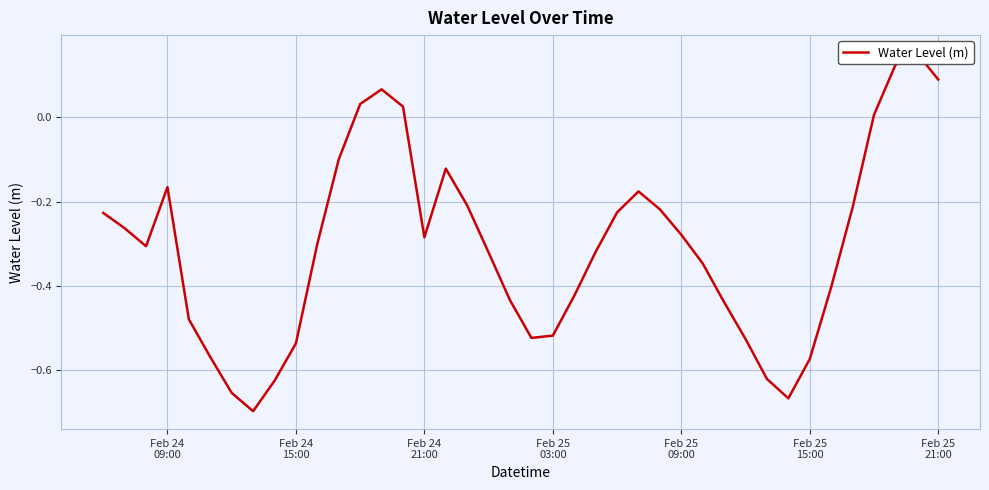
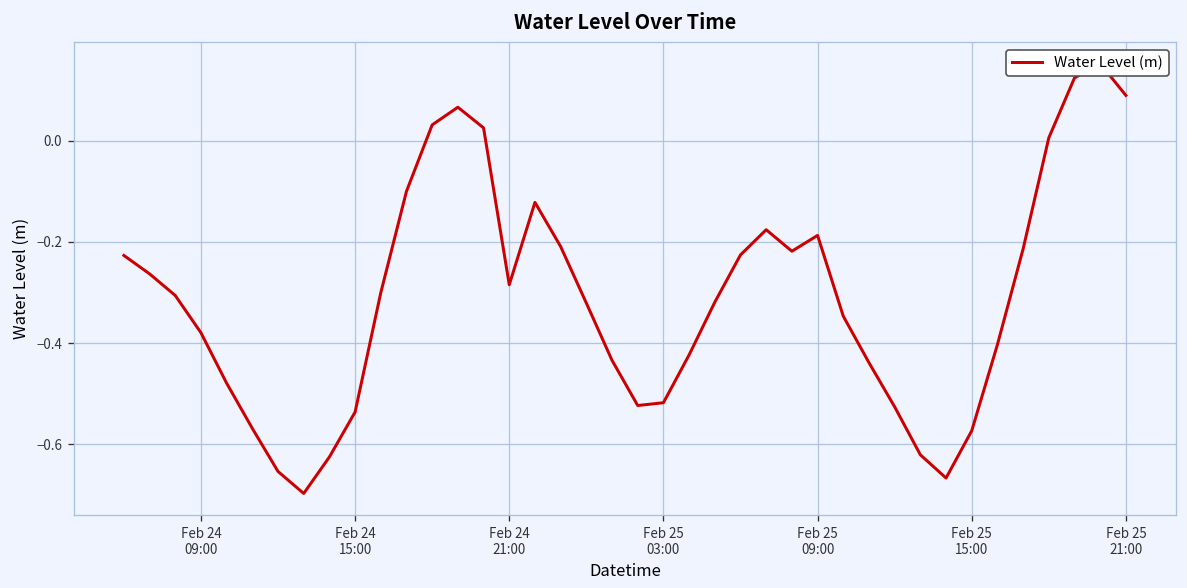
Feb 24 09:00: -0.17 -> -0.38
Feb 25 09:00: -0.28 -> -0.19
